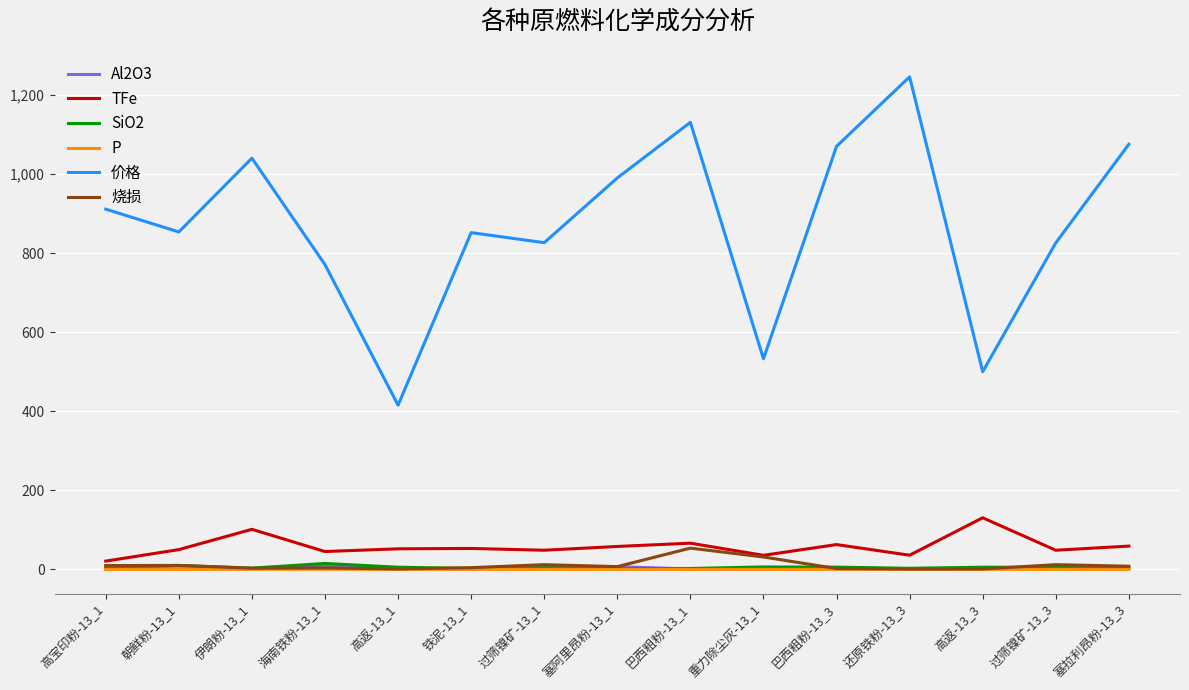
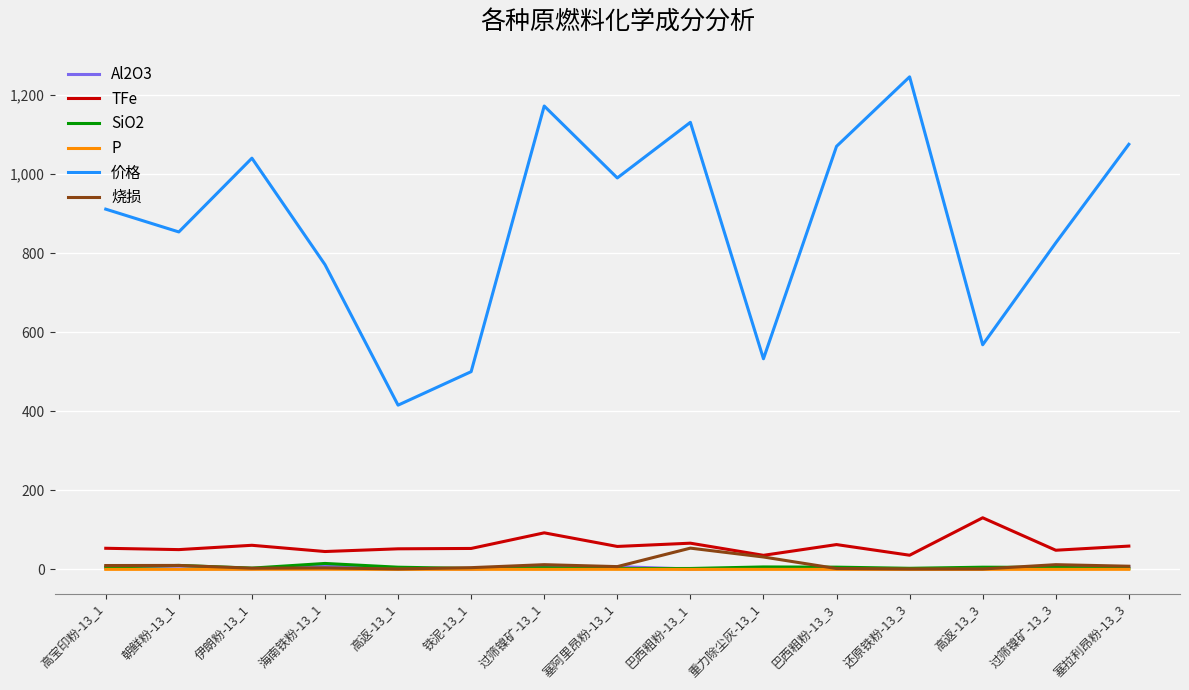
TFe, 高宝印粉-13_1: 20 -> 50
TFe, 伊朗粉-13_1: 100 -> 60
价格, 铁泥-13_1: 850 -> 500
TFe, 过筛镍矿-13_1: 50 -> 90
价格, 过筛镍矿-13_1: 830 -> 1,170
价格, 高返-13_3: 500 -> 570
